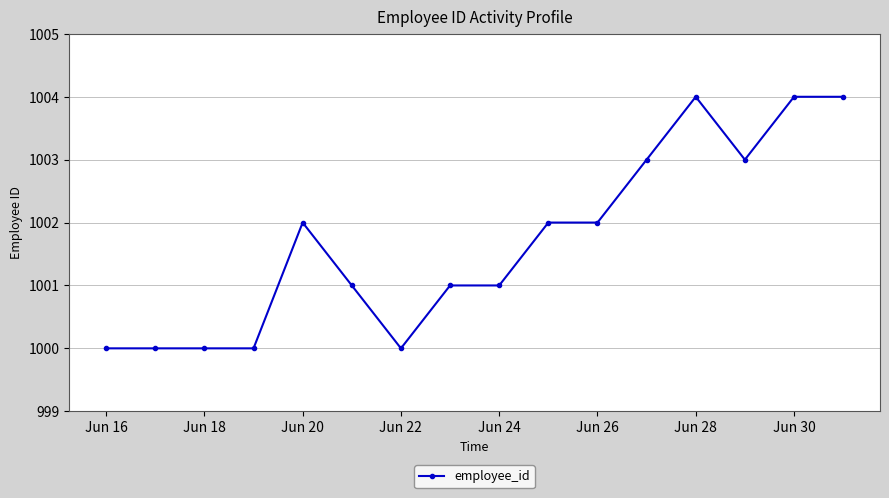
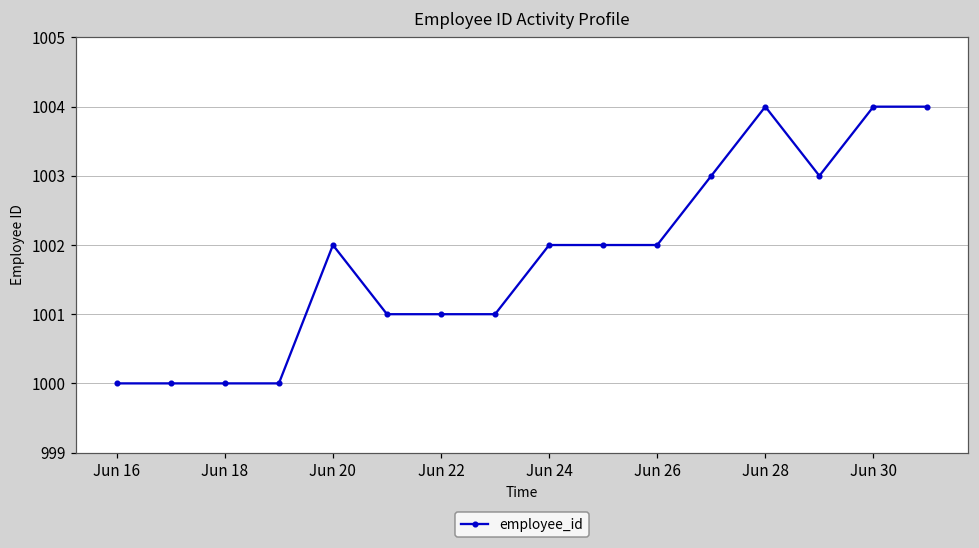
Jun 22: 1000 -> 1001
Jun 24: 1001 -> 1002
